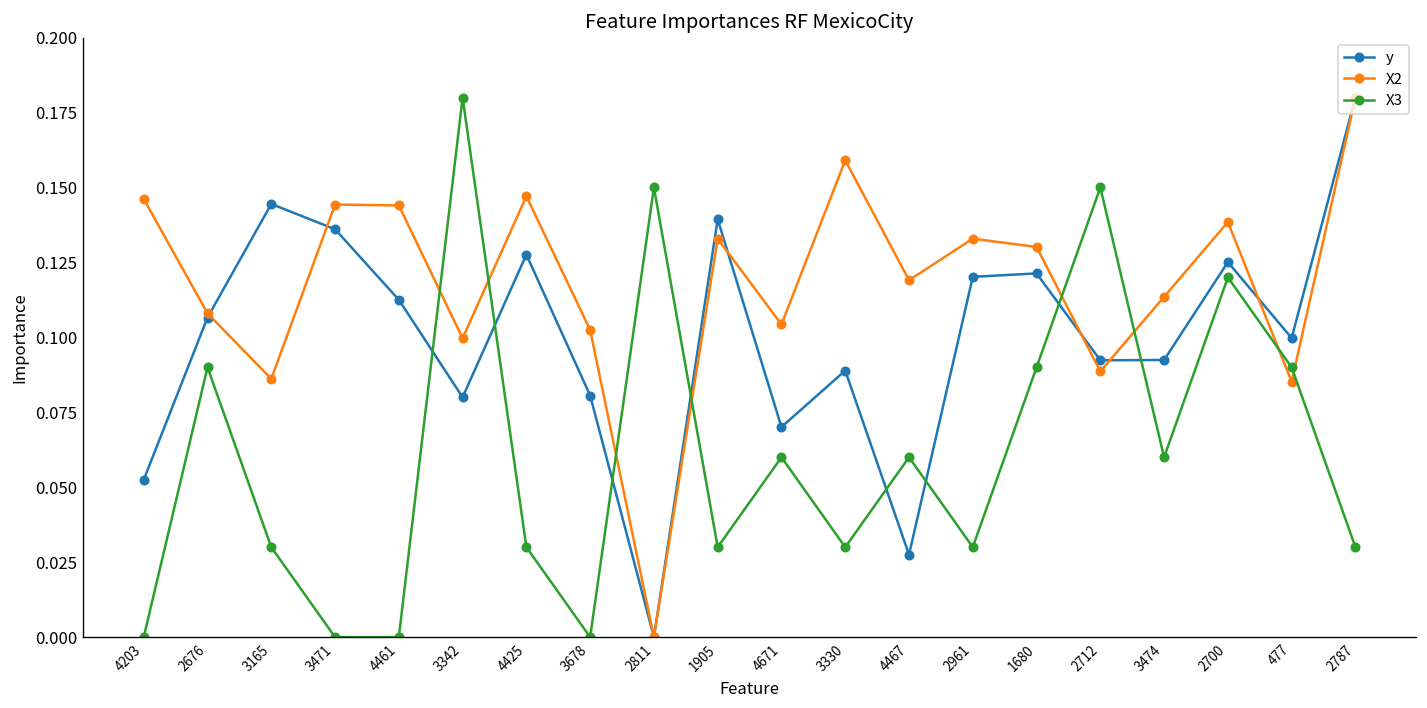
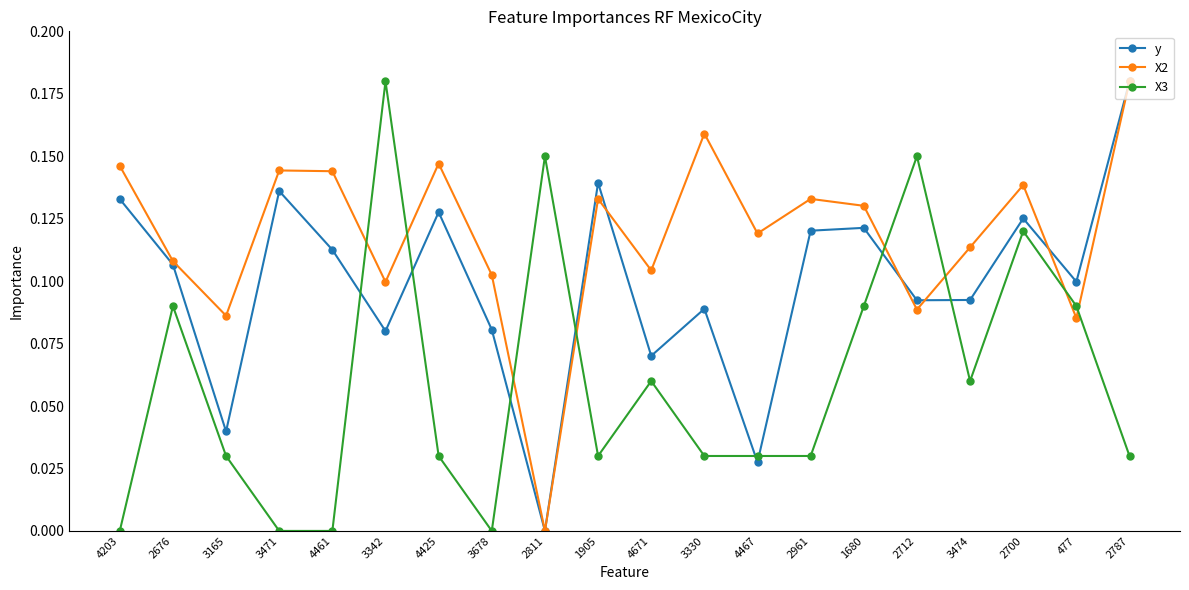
y, 4203: 0.053 -> 0.133
y, 3165: 0.145 -> 0.040
X3, 4467: 0.060 -> 0.030
